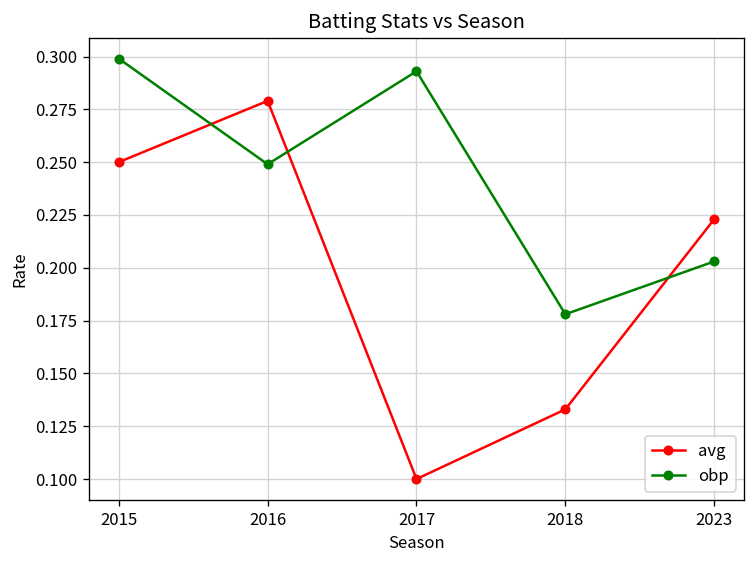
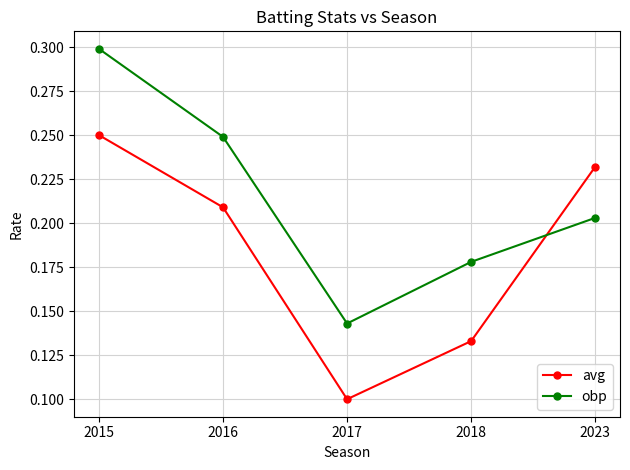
avg, 2016: 0.279 -> 0.209
obp, 2017: 0.293 -> 0.143
avg, 2023: 0.223 -> 0.232
